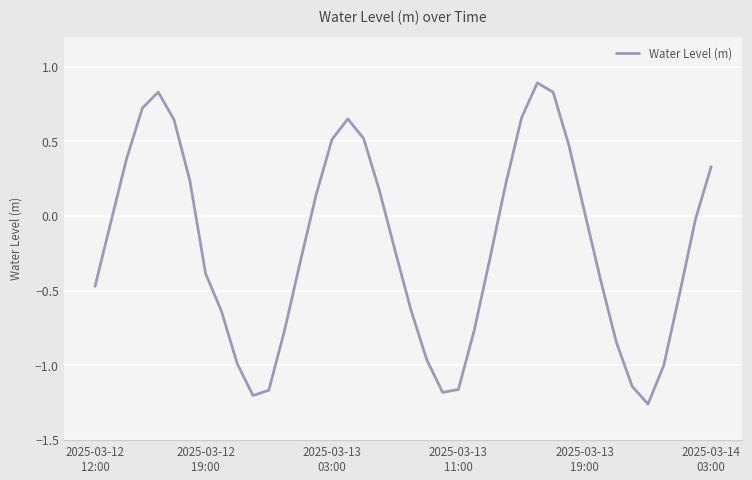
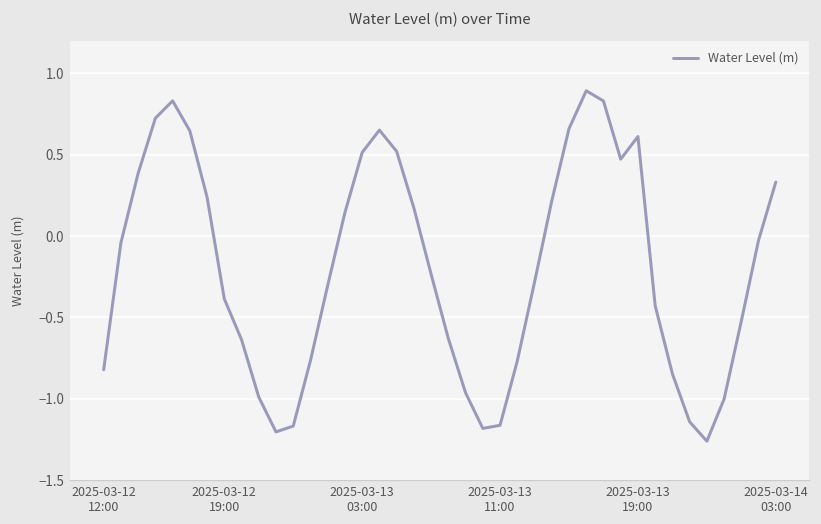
2025-03-12 12:00: -0.47 -> -0.82
2025-03-13 19:00: 0.02 -> 0.61
